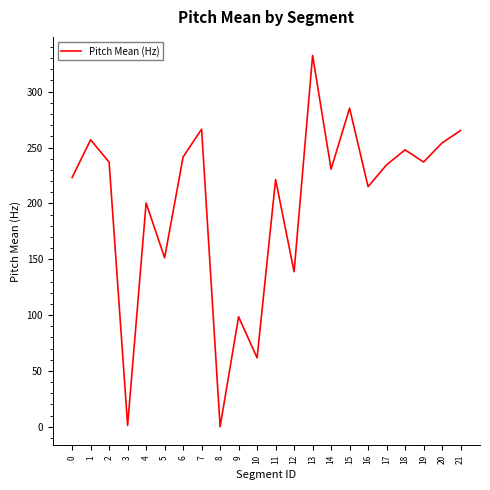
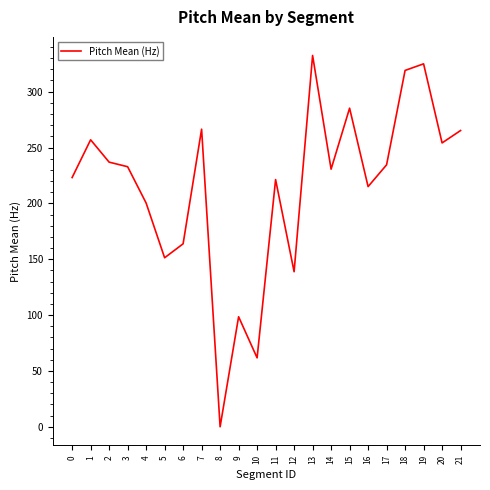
3: 1 -> 233
6: 242 -> 164
18: 248 -> 319
19: 237 -> 325
